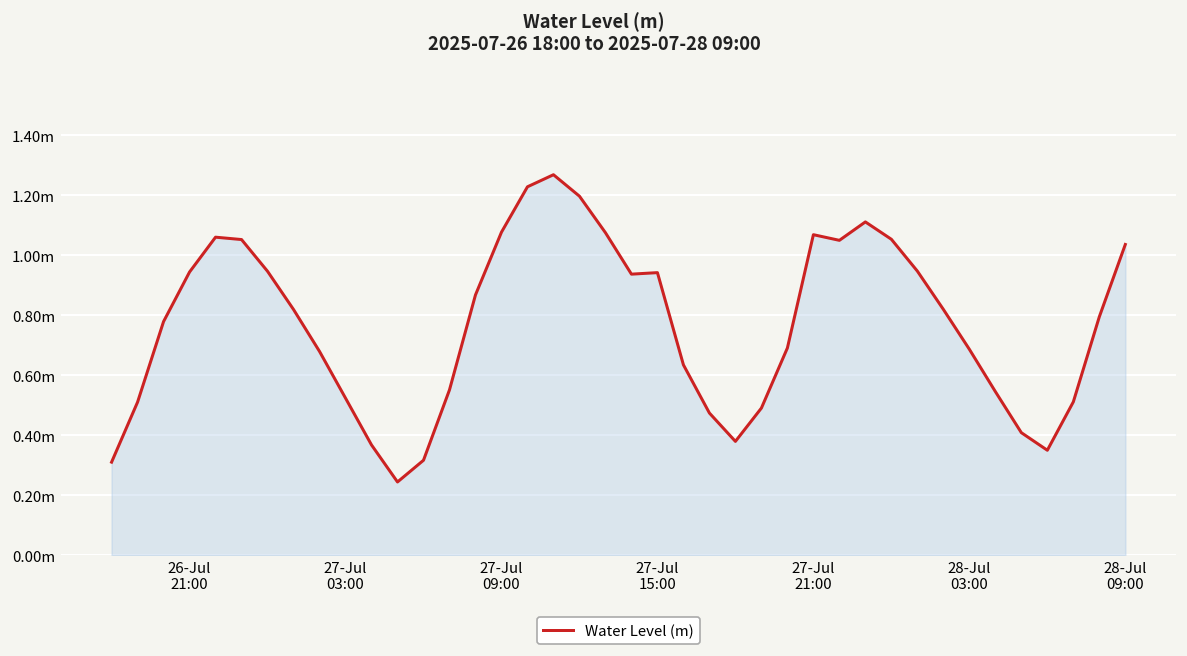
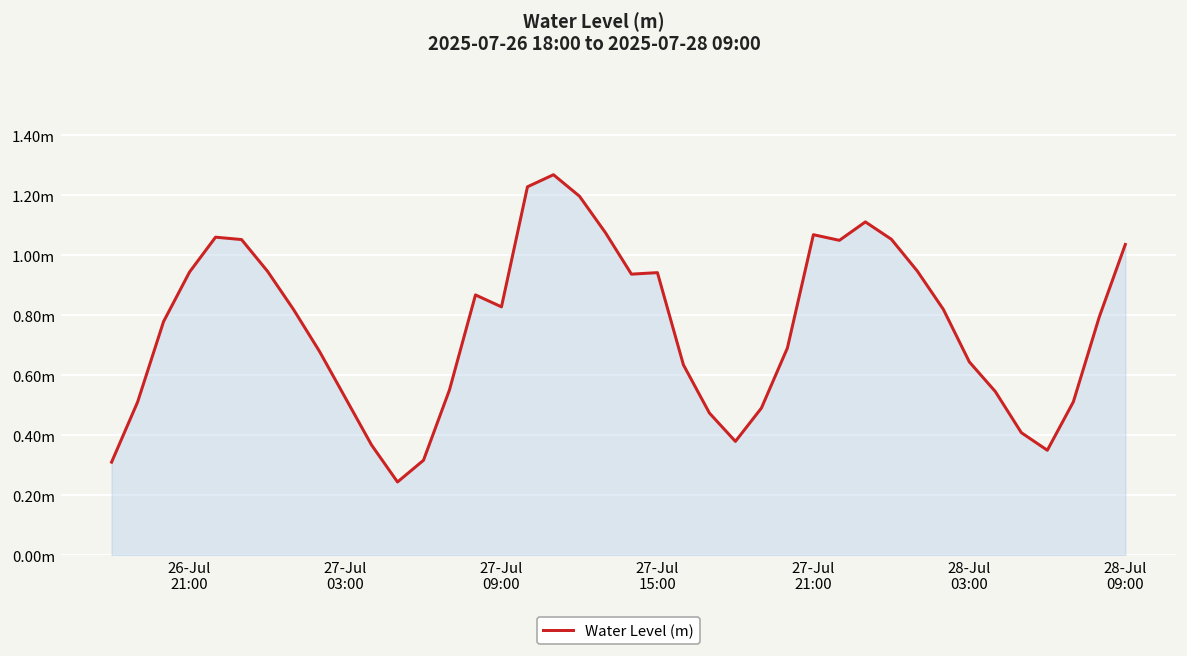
27-Jul 09:00: 1.08m -> 0.83m
28-Jul 03:00: 0.69m -> 0.64m
